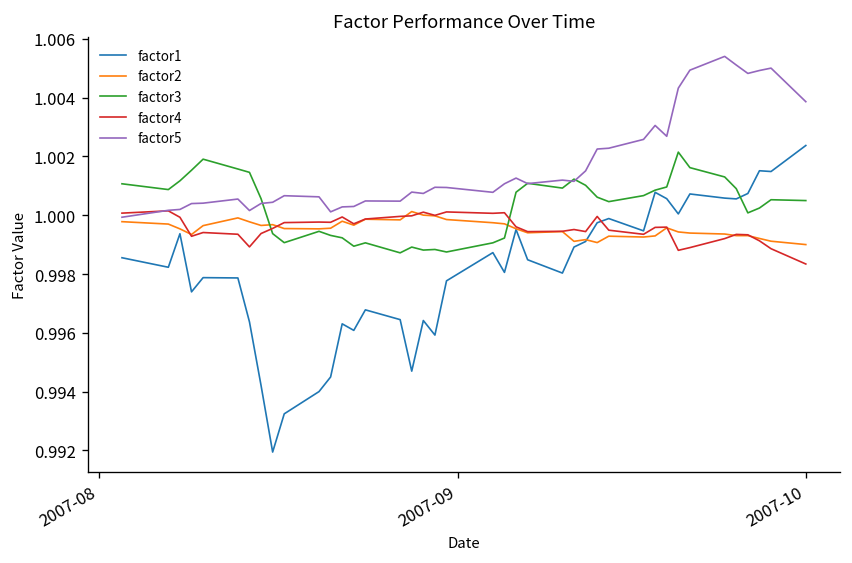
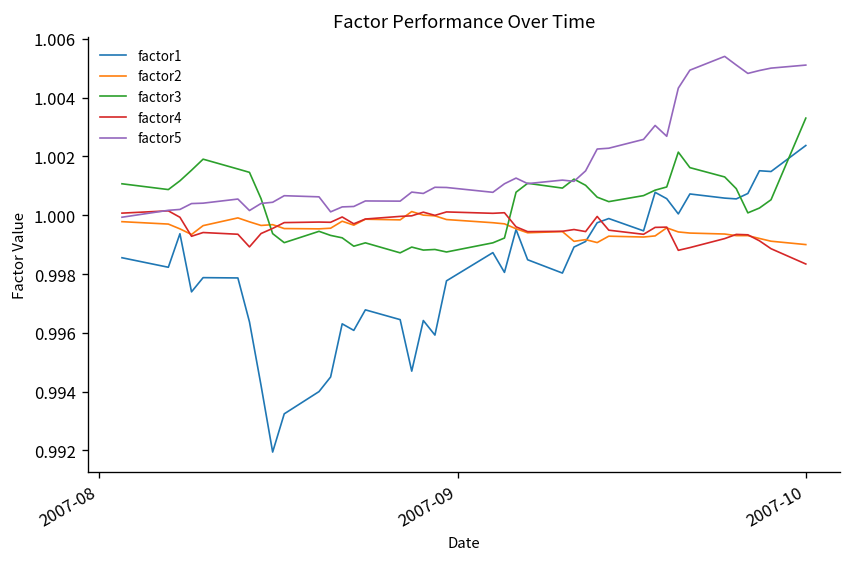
factor3, 2007-10: 1.0005 -> 1.0033
factor5, 2007-10: 1.0039 -> 1.0051
